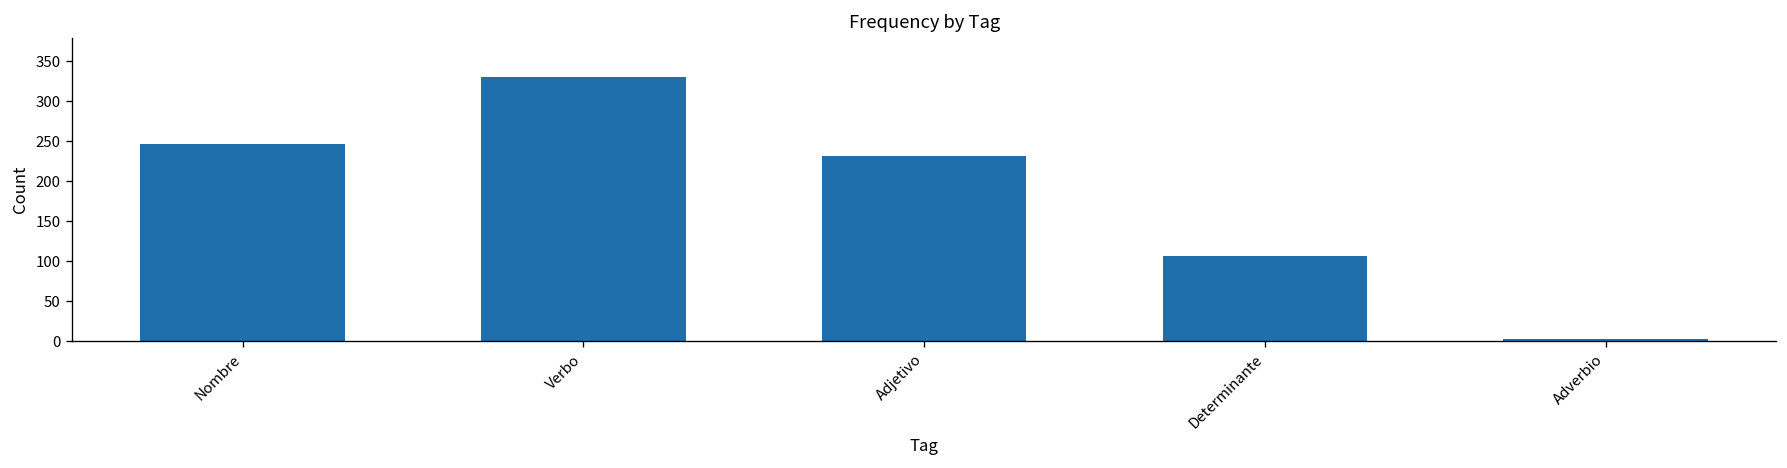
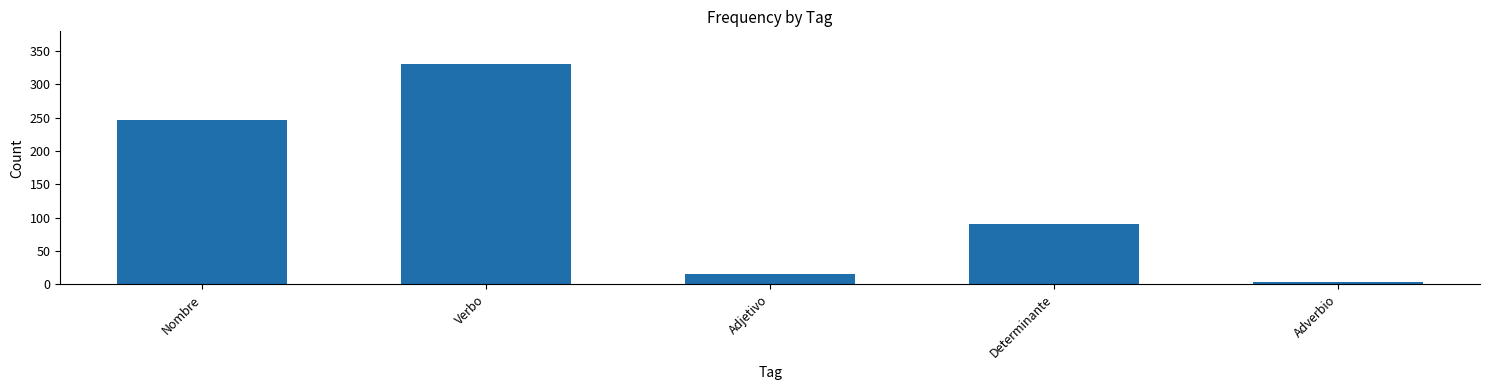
Adjetivo: 230 -> 20
Determinante: 110 -> 90
